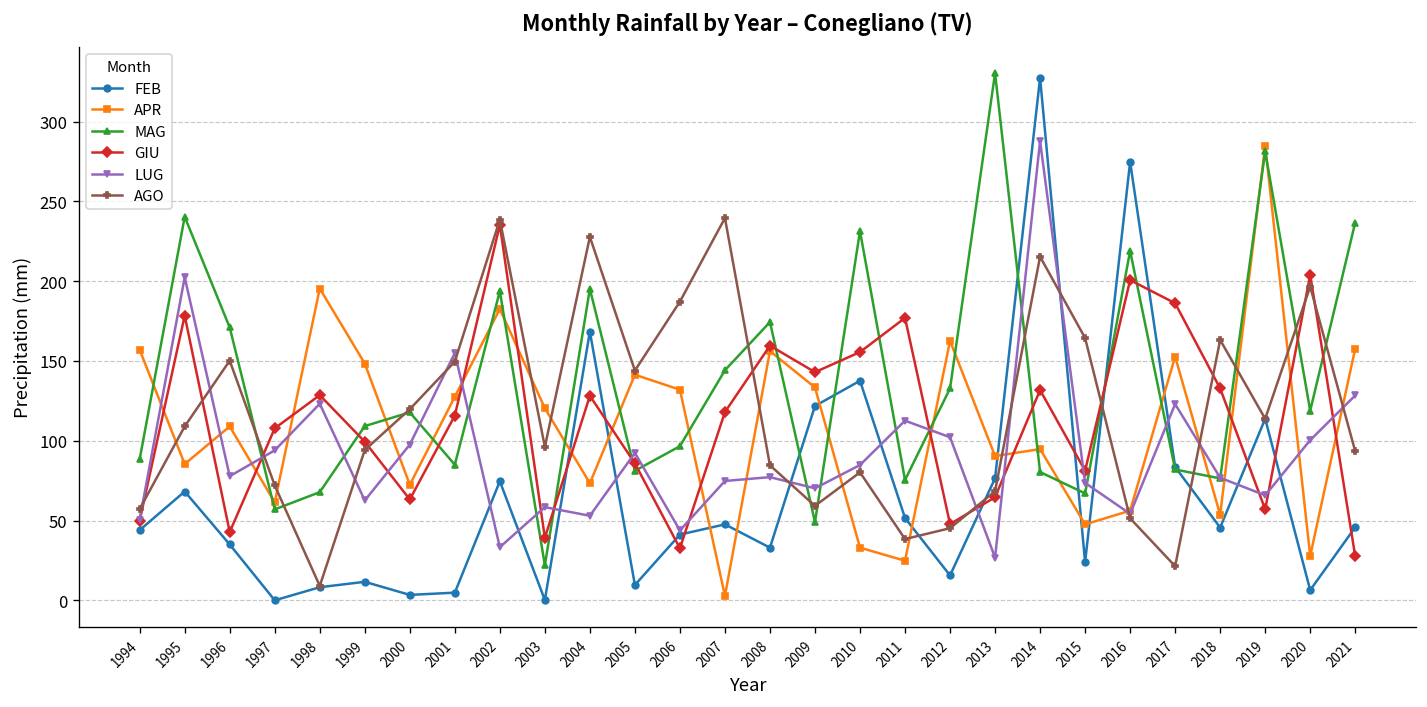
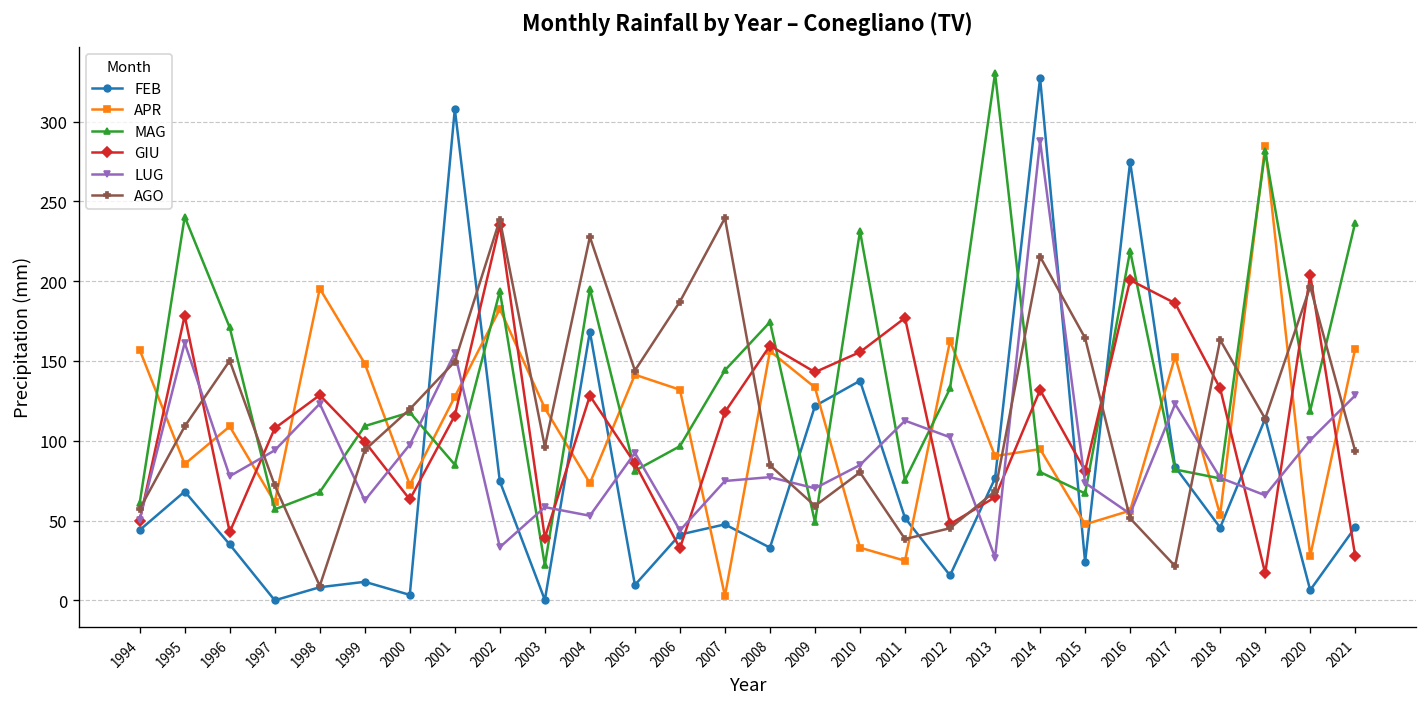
MAG, 1994: 88 -> 61
LUG, 1995: 203 -> 161
FEB, 2001: 5 -> 308
GIU, 2019: 57 -> 17
